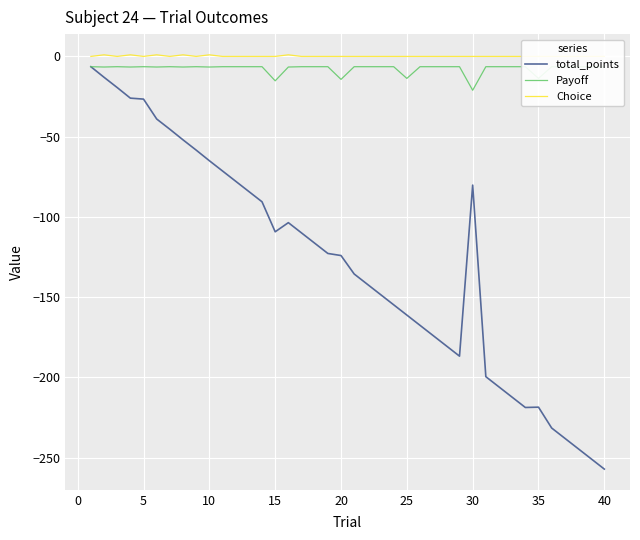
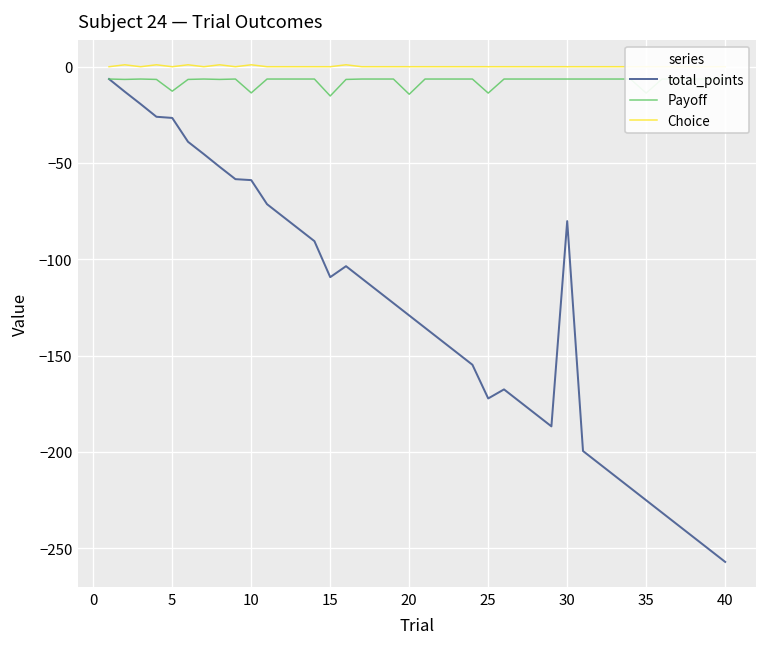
Payoff, 5: -6 -> -13
total_points, 10: -65 -> -59
Payoff, 10: -7 -> -14
total_points, 20: -124 -> -129
total_points, 25: -161 -> -172
Payoff, 30: -21 -> -6
total_points, 35: -219 -> -225
